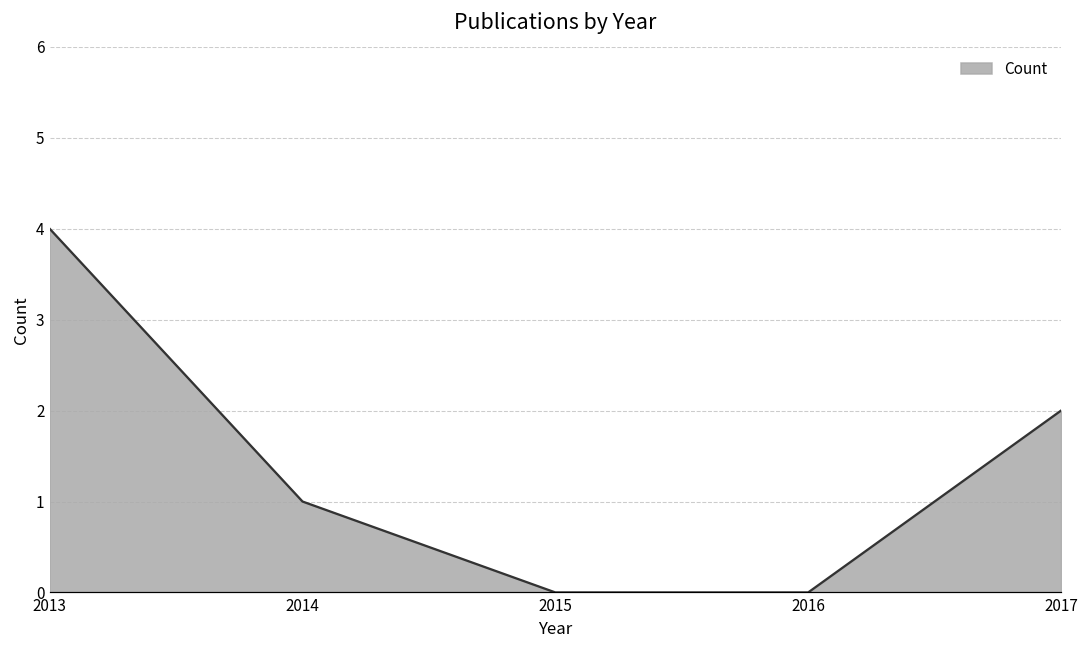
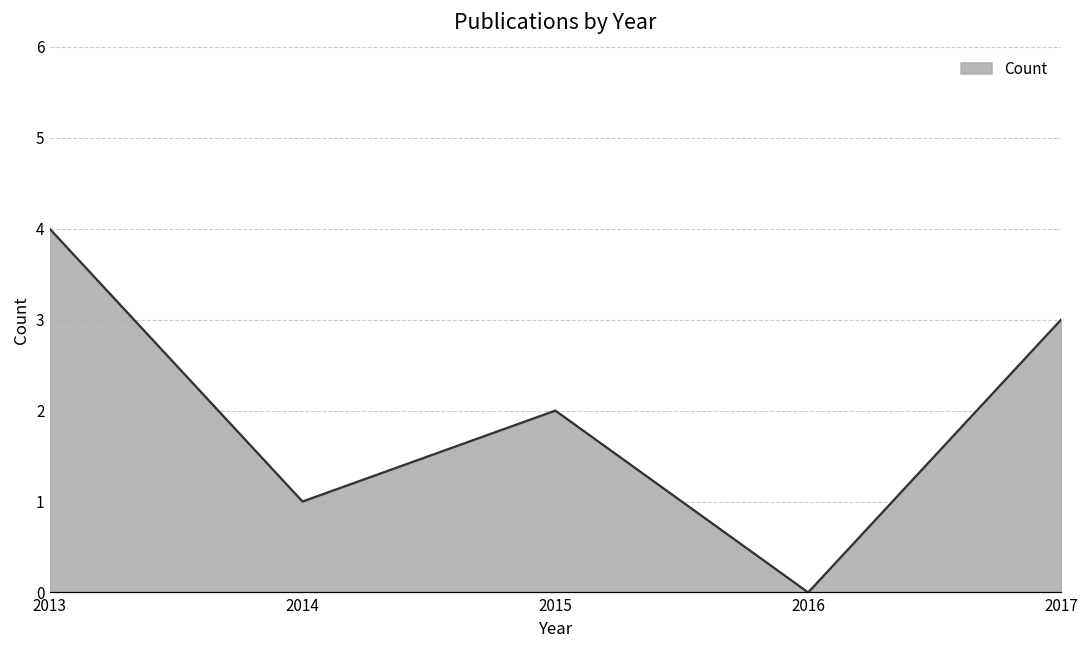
2015: 0 -> 2
2017: 2 -> 3
